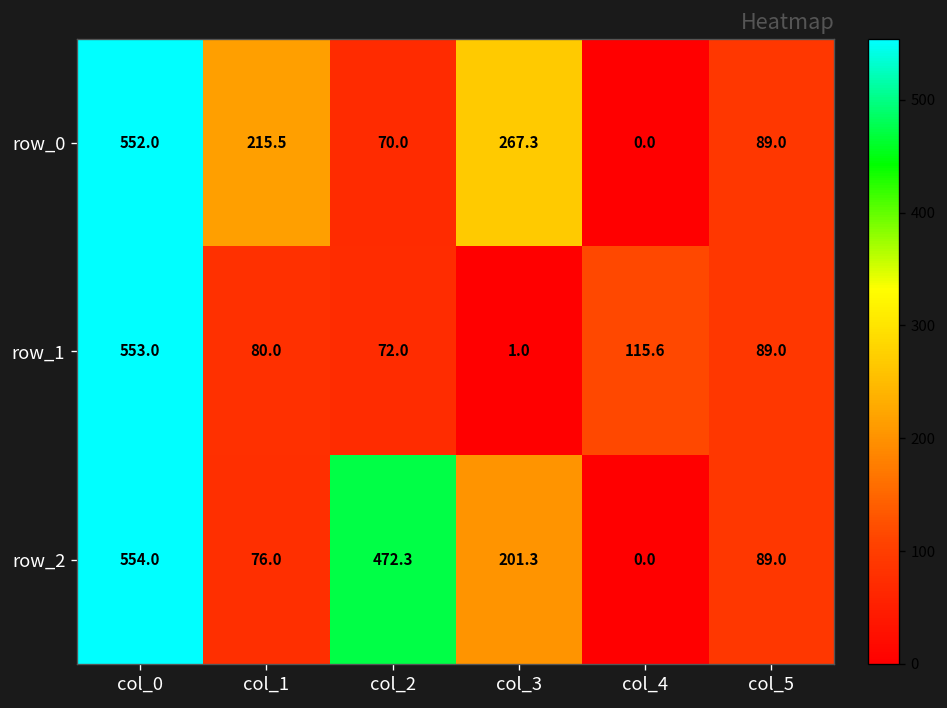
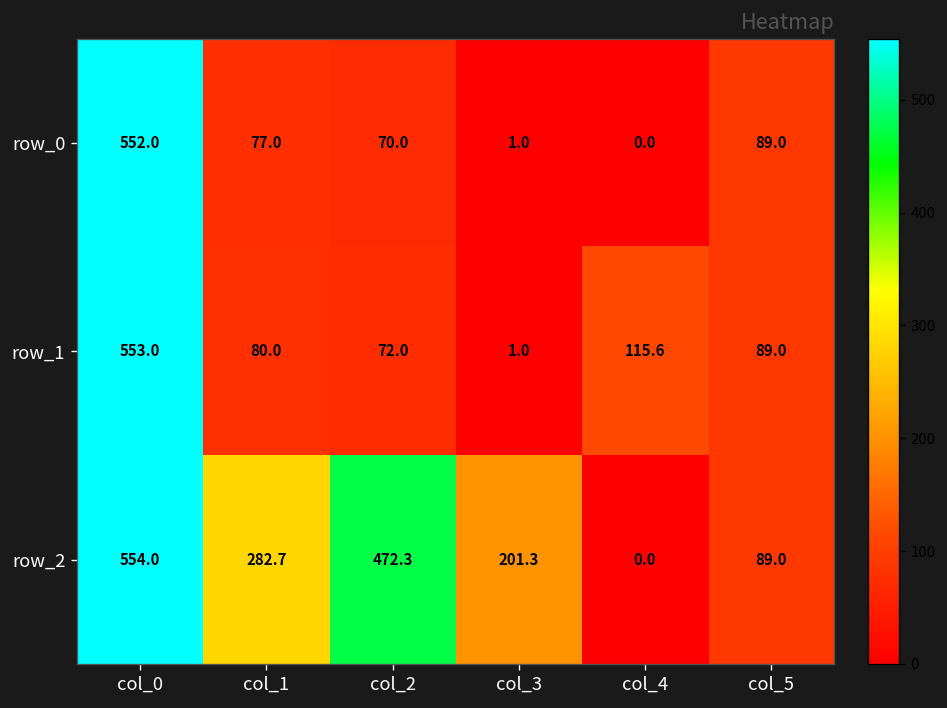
row_0, col_1: 215.5 -> 77.0
row_0, col_3: 267.3 -> 1.0
row_2, col_1: 76.0 -> 282.7
